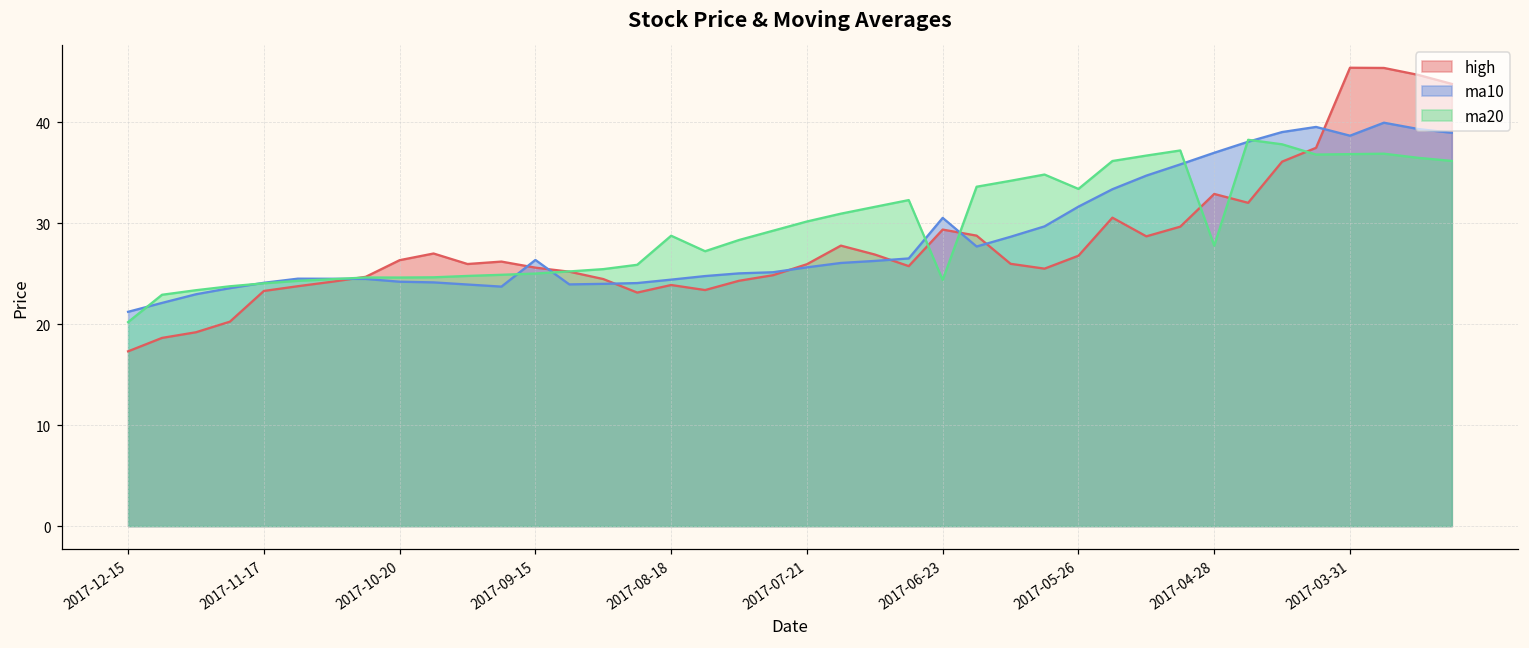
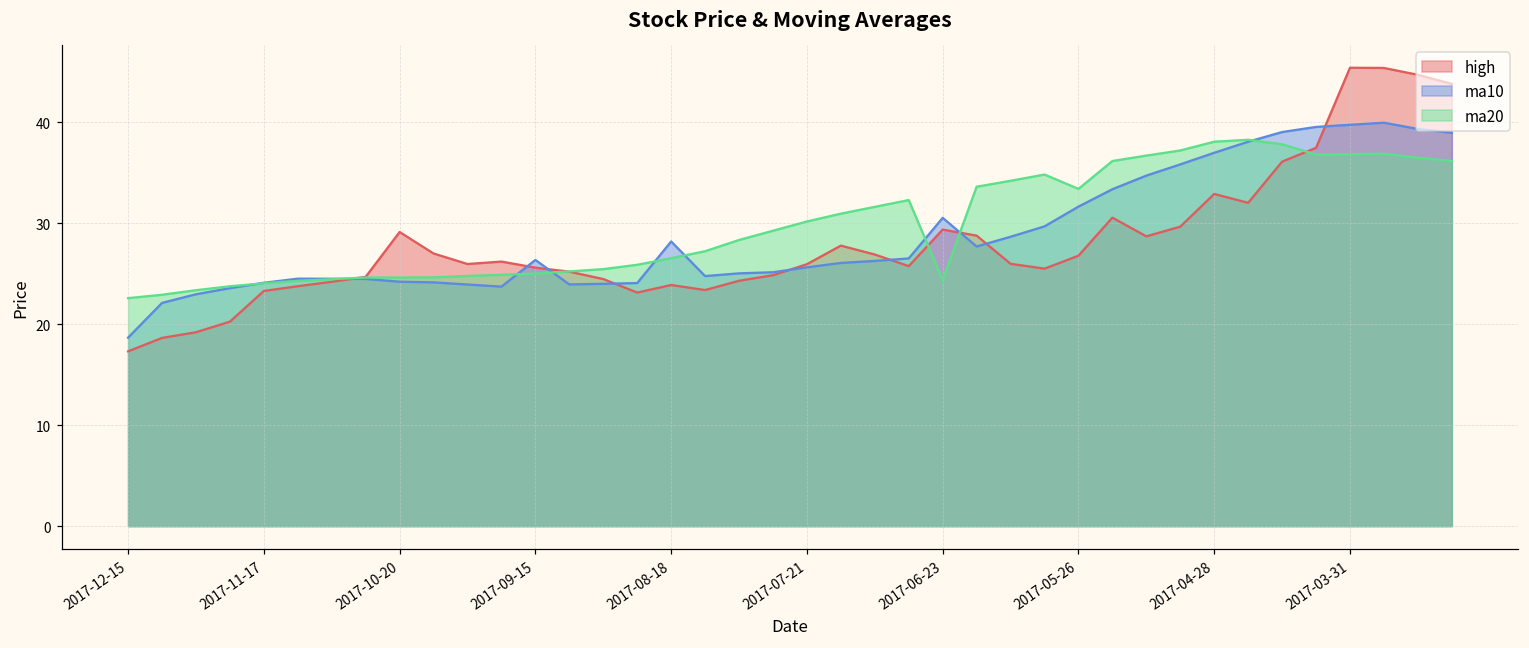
ma10, 2017-12-15: 21 -> 19
ma20, 2017-12-15: 20 -> 23
high, 2017-10-20: 26 -> 29
ma10, 2017-08-18: 24 -> 28
ma20, 2017-08-18: 29 -> 27
ma20, 2017-04-28: 28 -> 38
ma10, 2017-03-31: 39 -> 40
